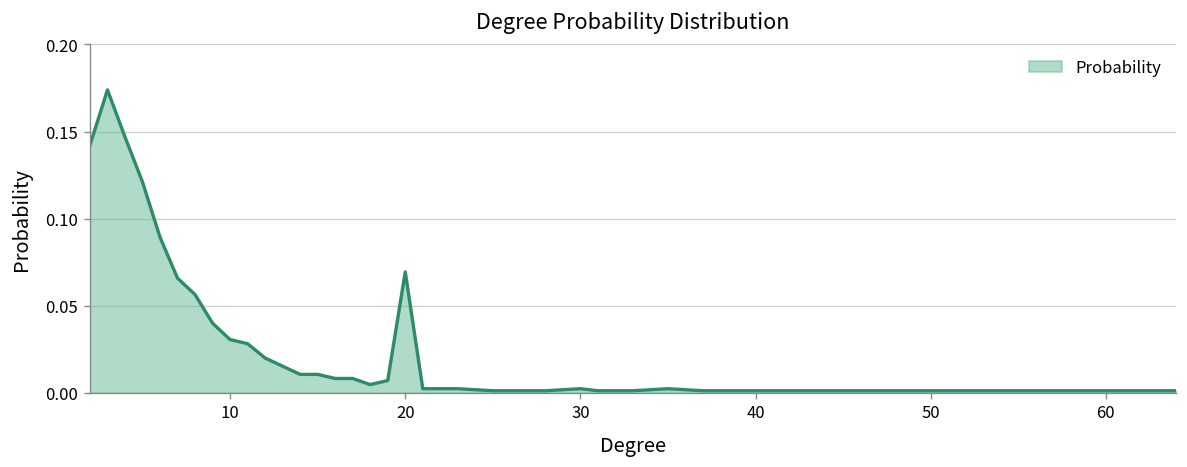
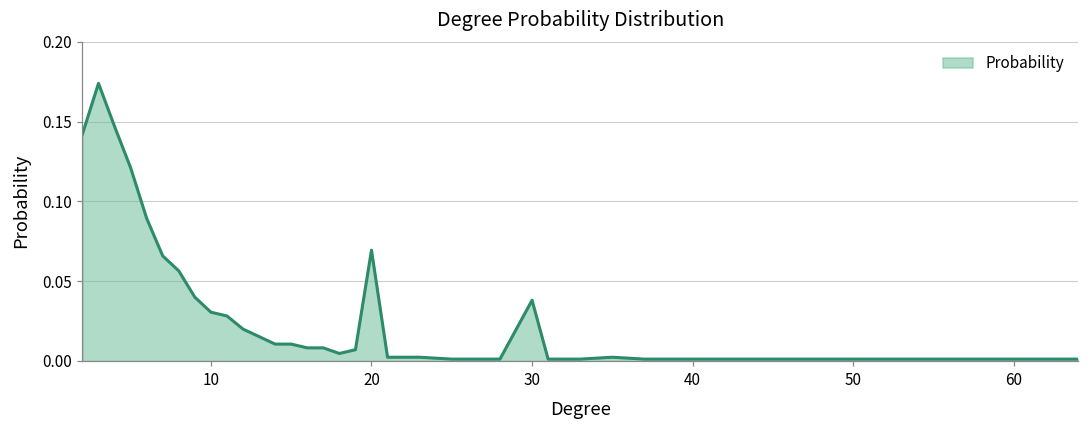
30: 0.002 -> 0.038
